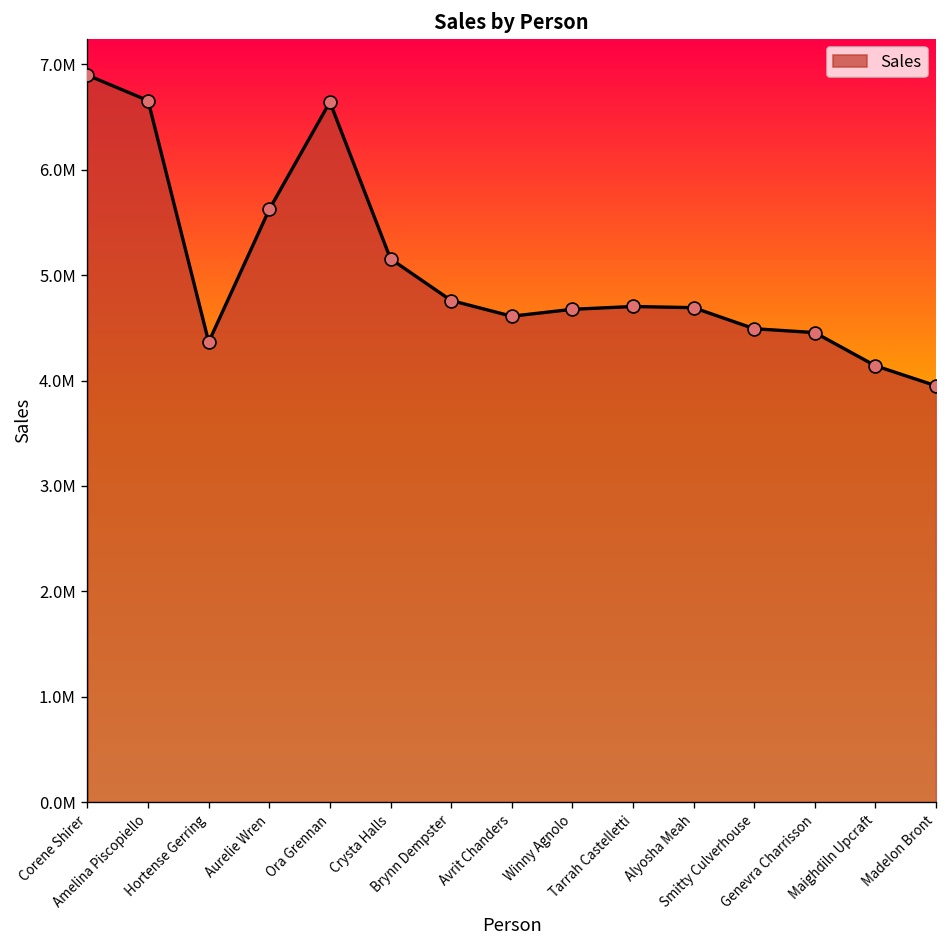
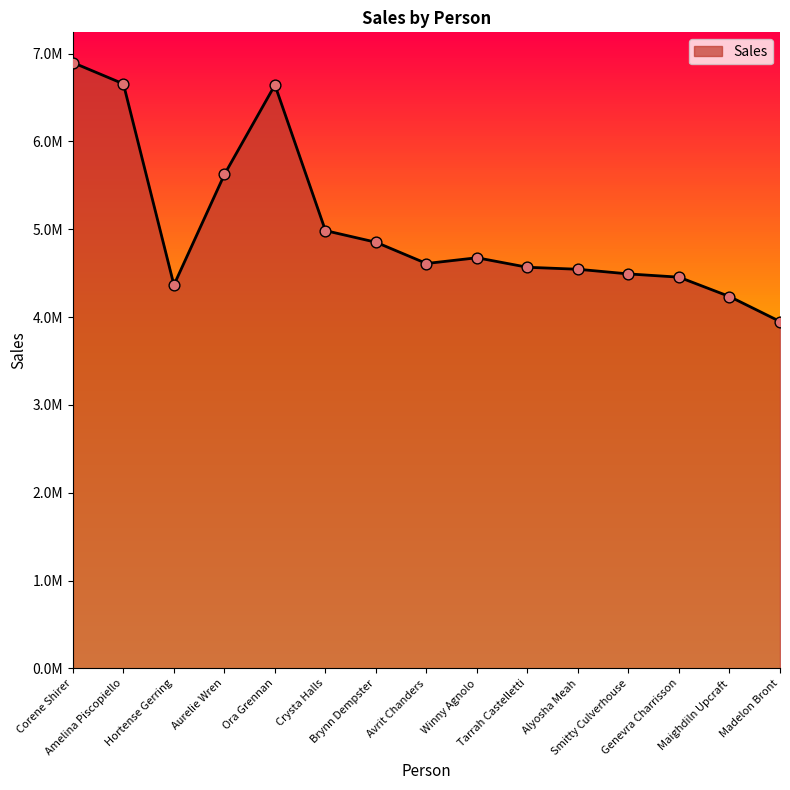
Crysta Halls: 5200000 -> 5000000
Brynn Dempster: 4800000 -> 4900000
Tarrah Castelletti: 4700000 -> 4600000
Alyosha Meah: 4700000 -> 4500000
Maighdiln Upcraft: 4100000 -> 4200000
